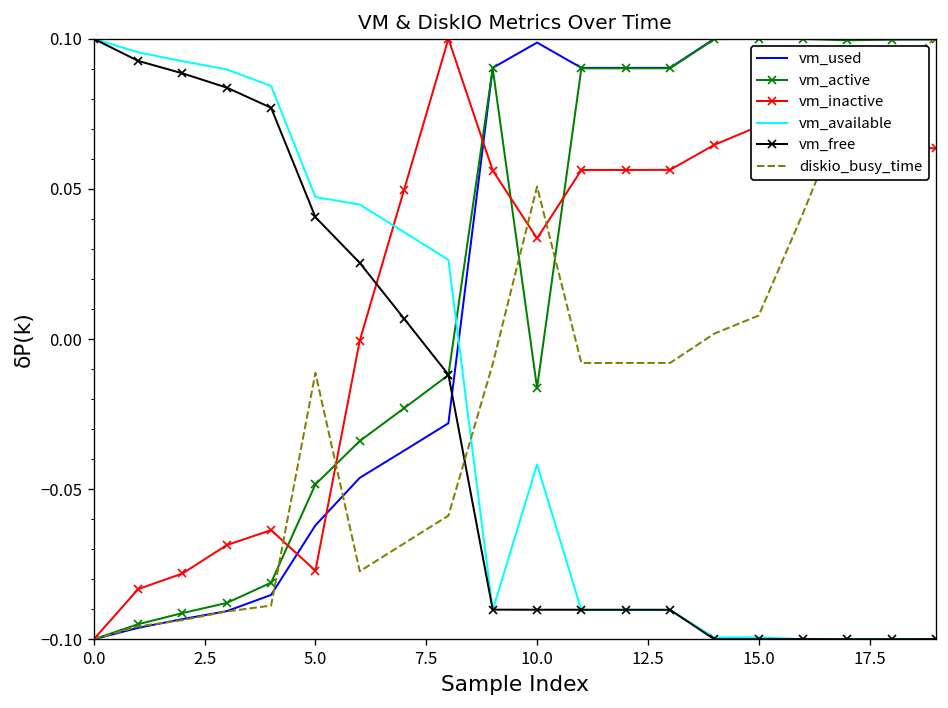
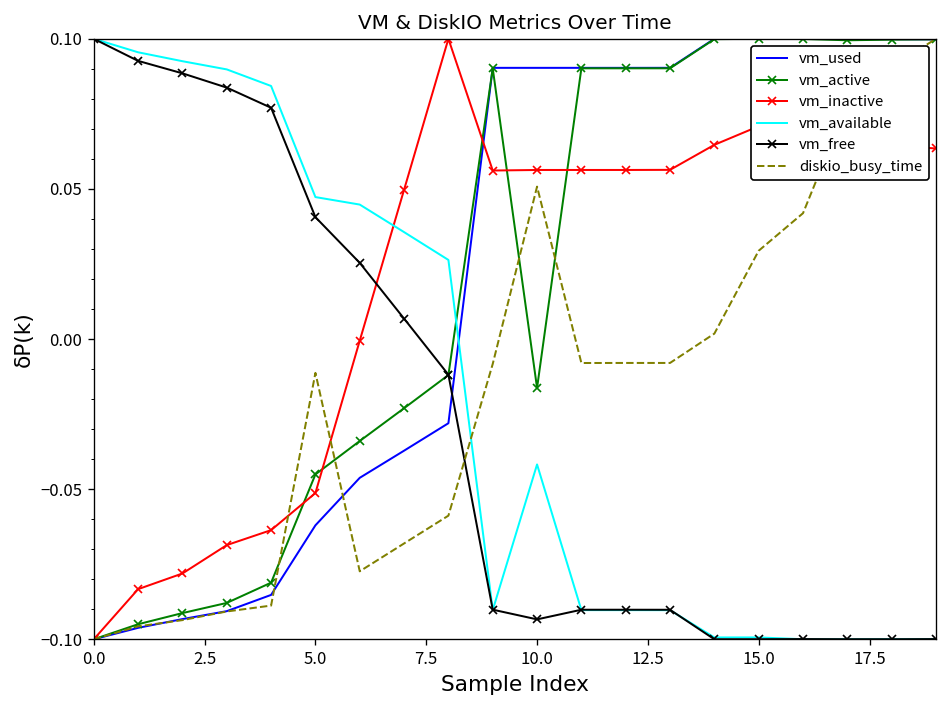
vm_active, 5.0: -0.048 -> -0.045
vm_inactive, 5.0: -0.077 -> -0.051
vm_used, 10.0: 0.099 -> 0.090
vm_inactive, 10.0: 0.034 -> 0.056
vm_free, 10.0: -0.090 -> -0.093
diskio_busy_time, 15.0: 0.008 -> 0.029
